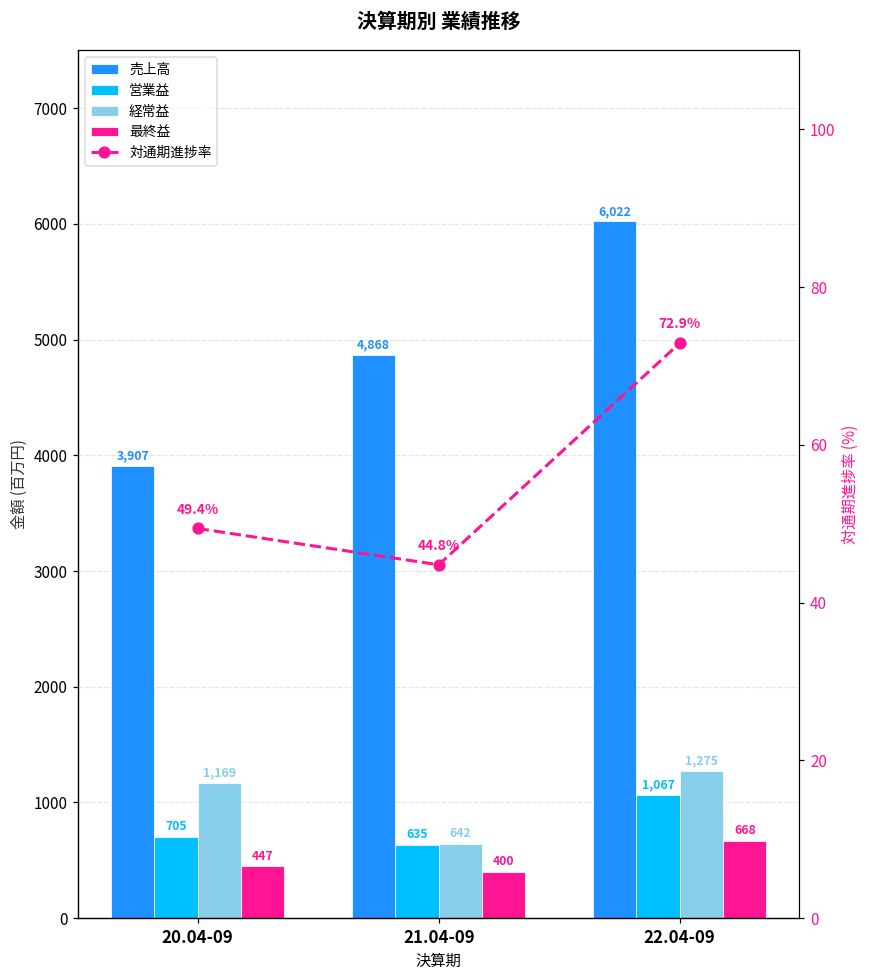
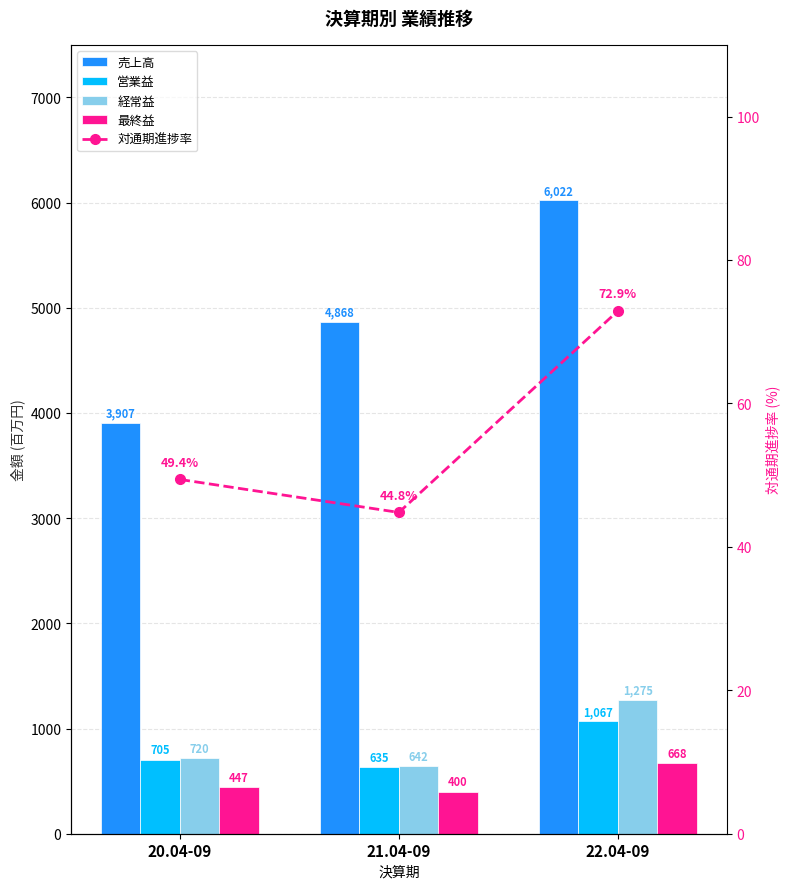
経常益, 20.04-09: 1,169 -> 720
